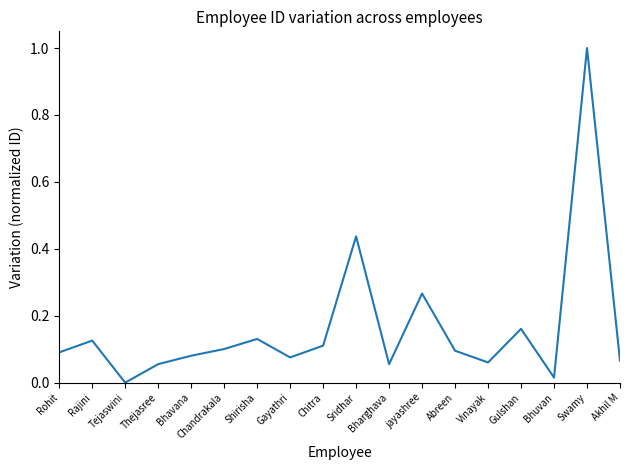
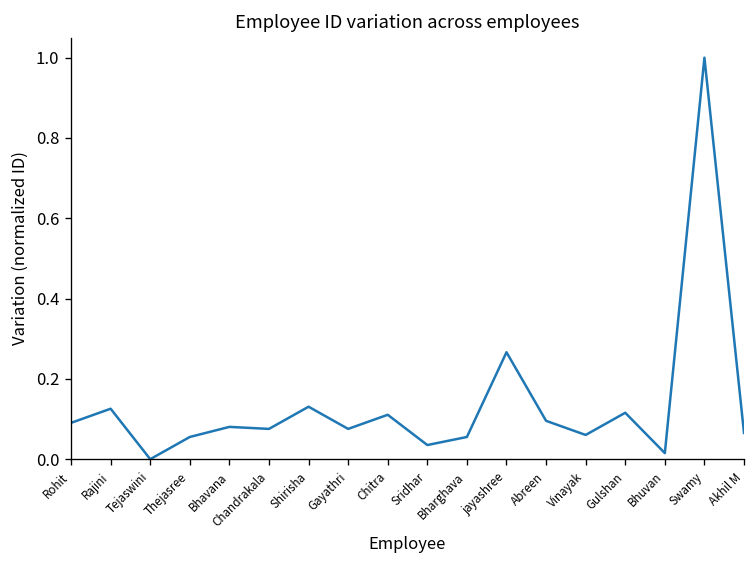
Chandrakala: 0.10 -> 0.08
Sridhar: 0.44 -> 0.04
Gulshan: 0.16 -> 0.12
